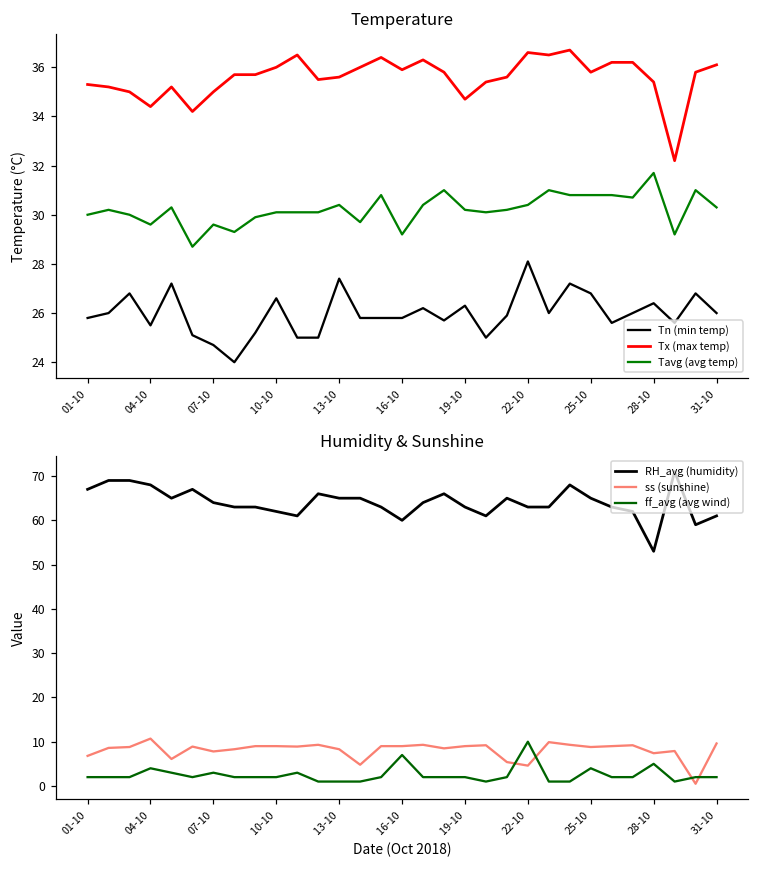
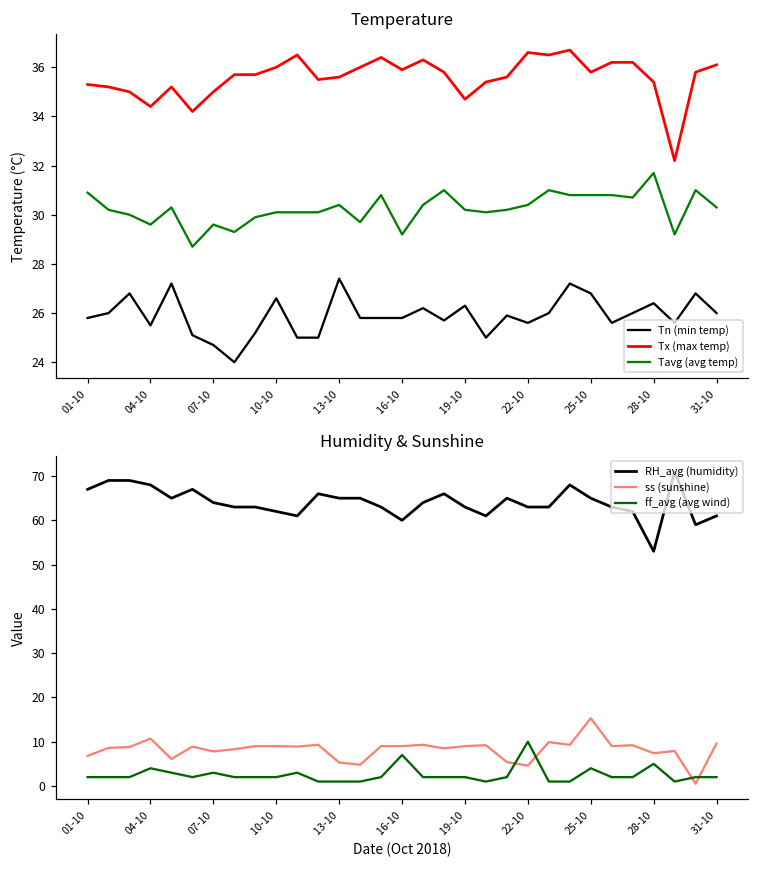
Temperature, Tavg (avg temp), 01-10: 30.0 -> 30.9
Temperature, Tn (min temp), 22-10: 28.1 -> 25.6
Humidity & Sunshine, ss (sunshine), 13-10: 8 -> 5
Humidity & Sunshine, ss (sunshine), 25-10: 9 -> 15
